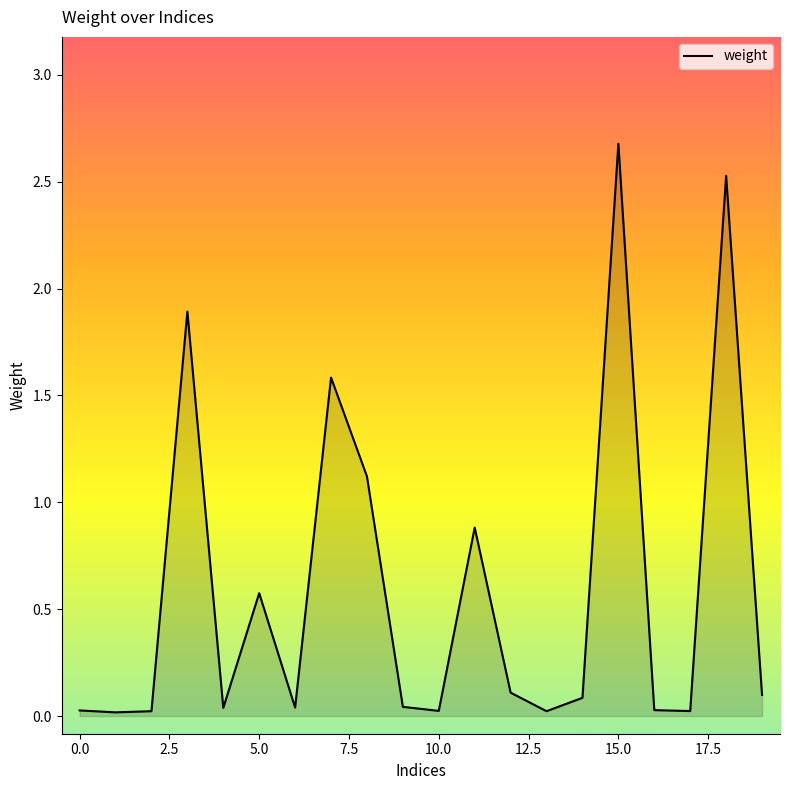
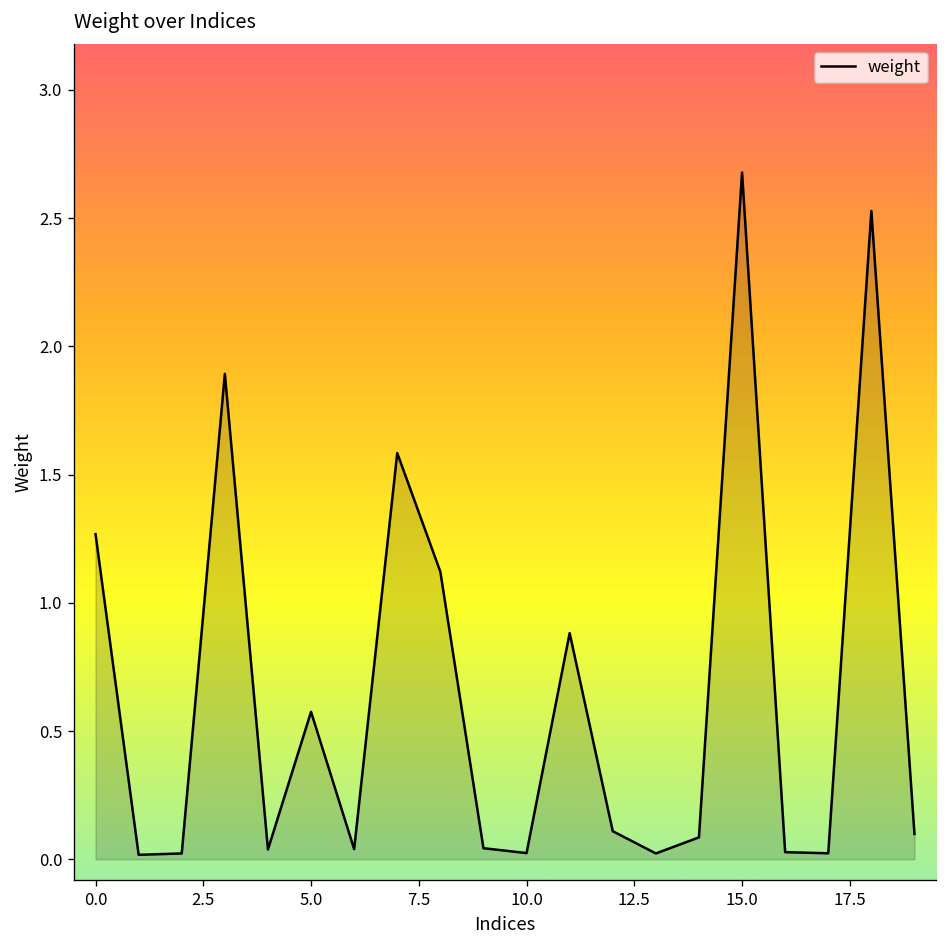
0.0: 0.03 -> 1.27
